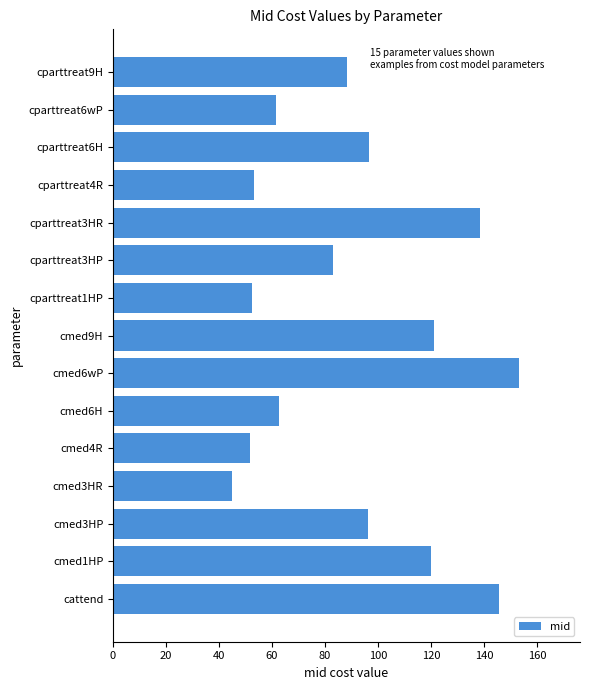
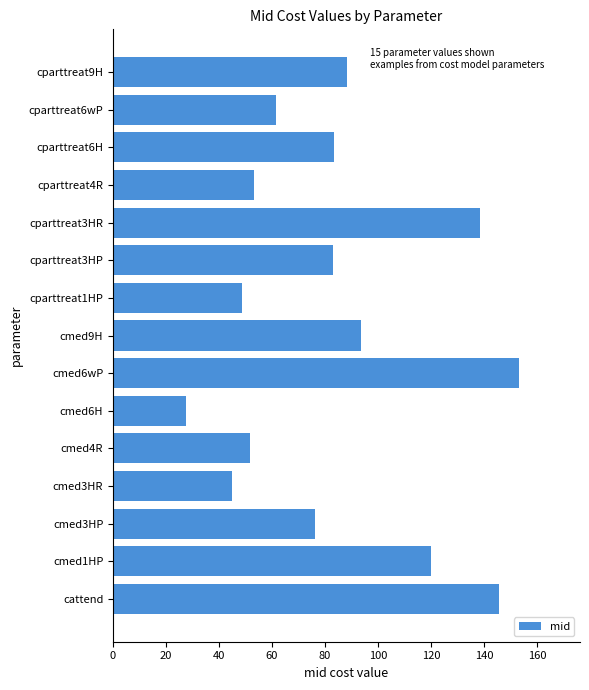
cparttreat6H: 97 -> 83
cparttreat1HP: 52 -> 49
cmed9H: 121 -> 94
cmed6H: 63 -> 27
cmed3HP: 96 -> 76
